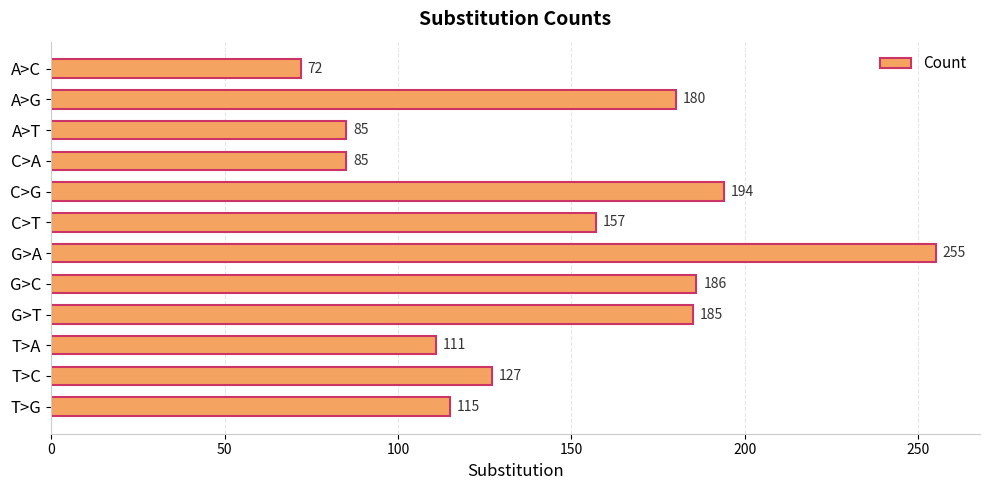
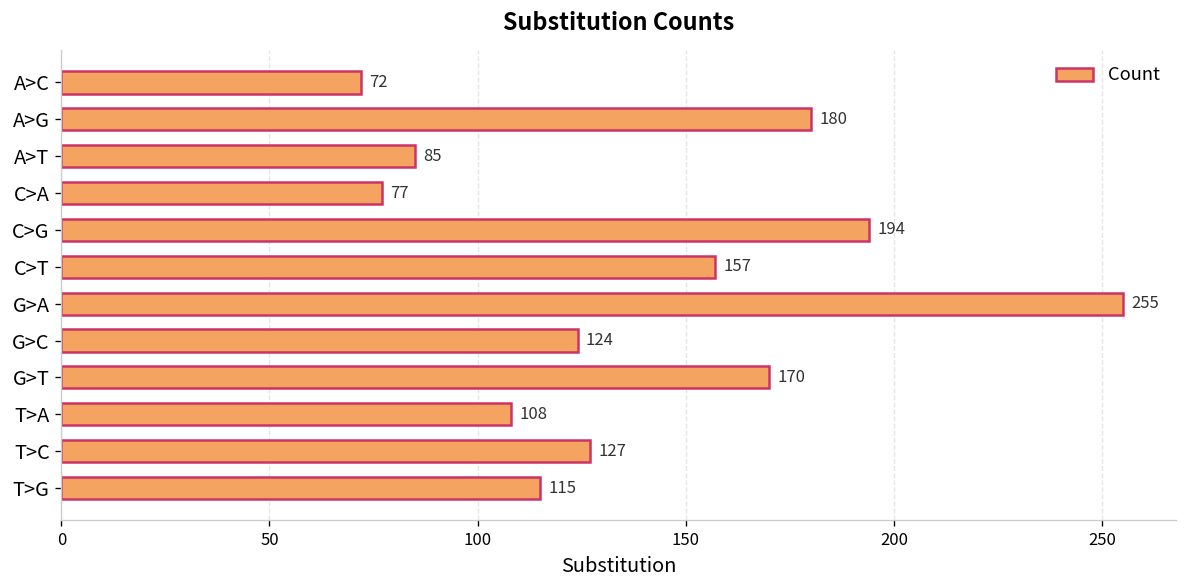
C>A: 85 -> 77
G>C: 186 -> 124
G>T: 185 -> 170
T>A: 111 -> 108
